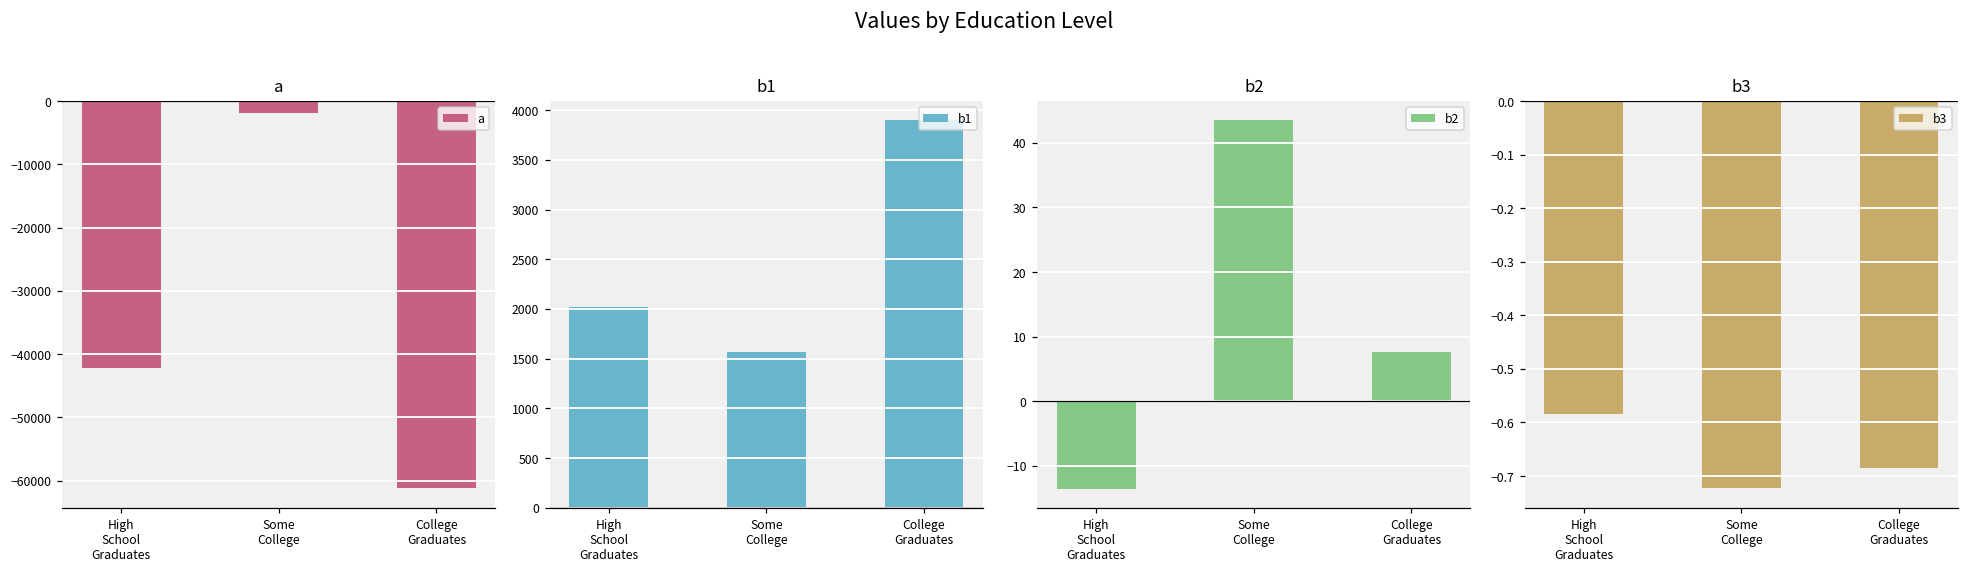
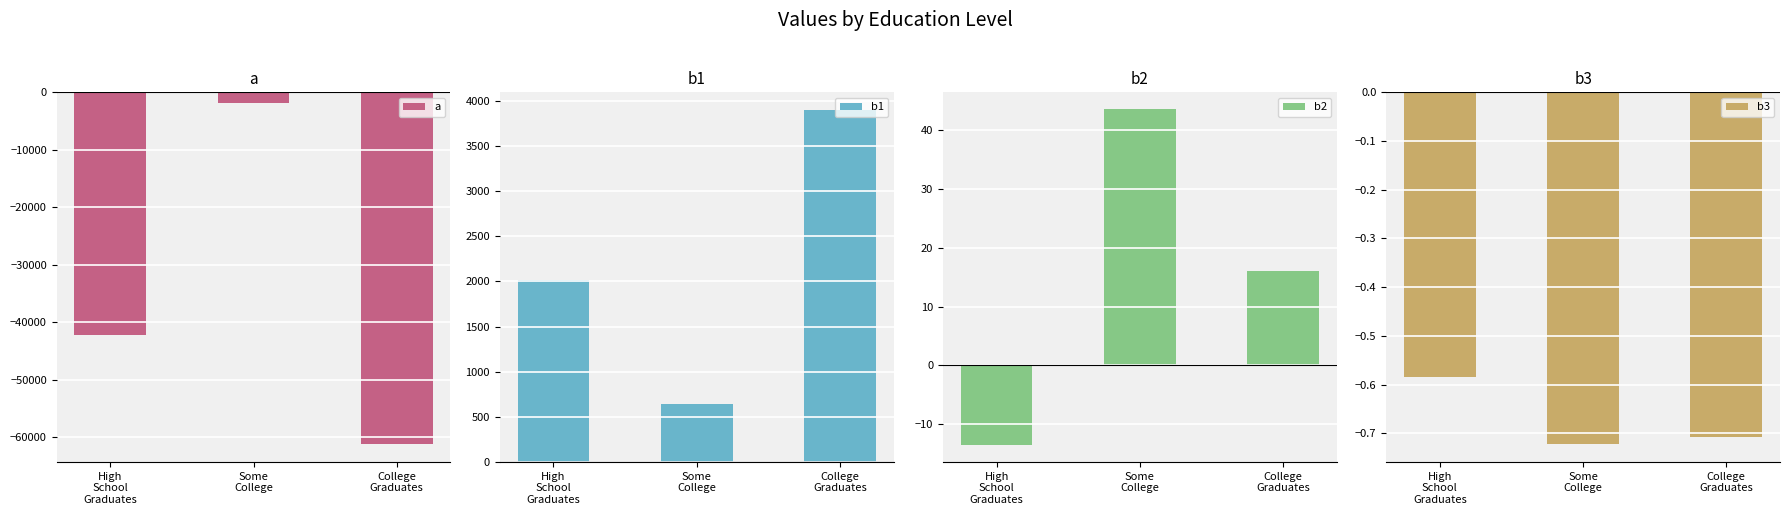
b1, Some College: 1600 -> 600
b2, College Graduates: 8 -> 16
b3, College Graduates: -0.69 -> -0.71
